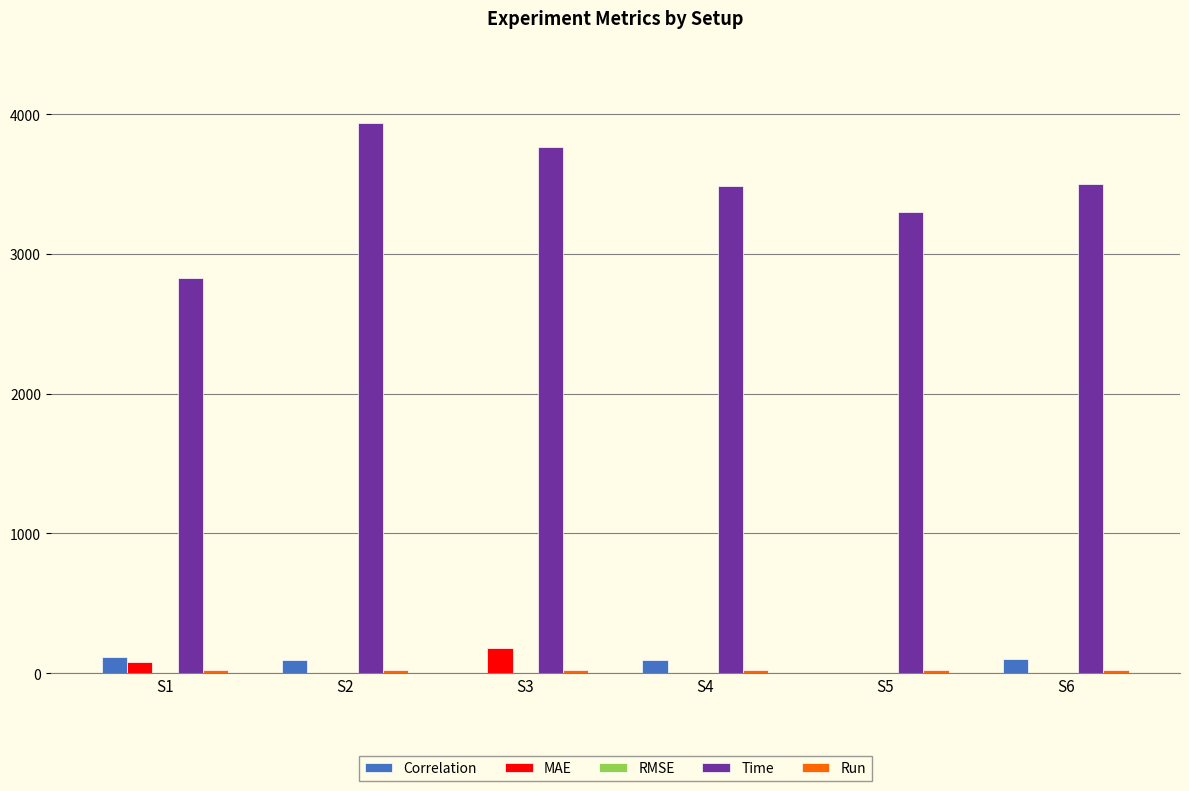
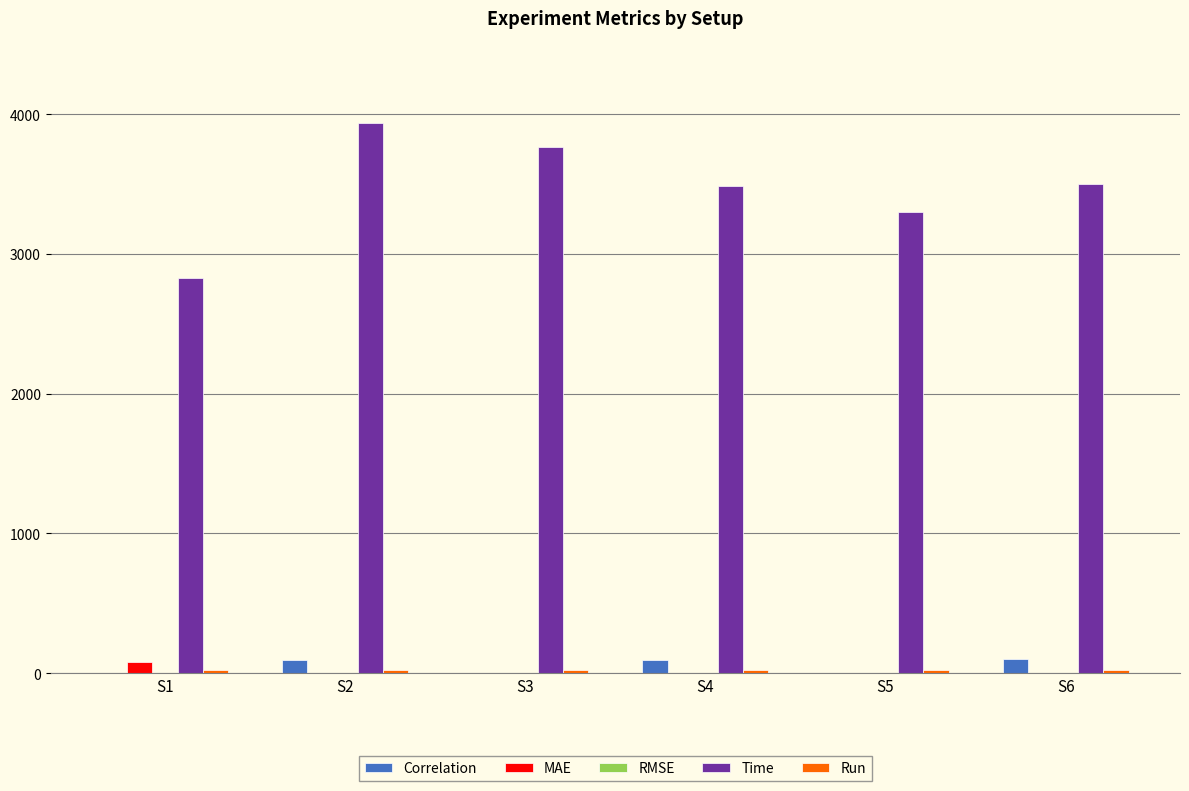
Correlation, S1: 120 -> 0
MAE, S3: 180 -> 0
